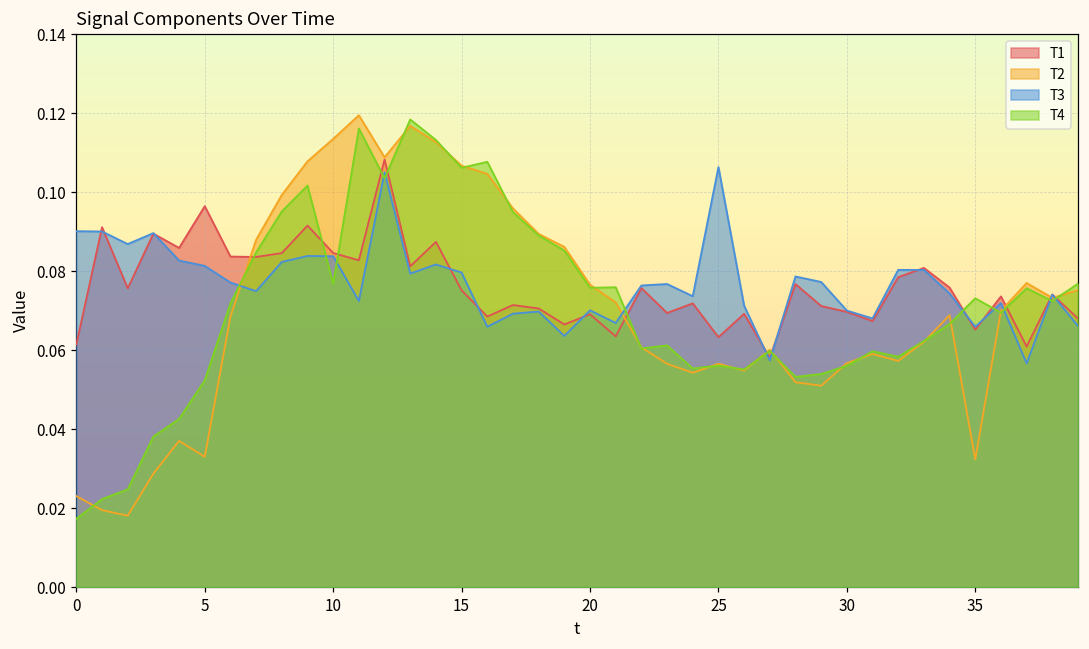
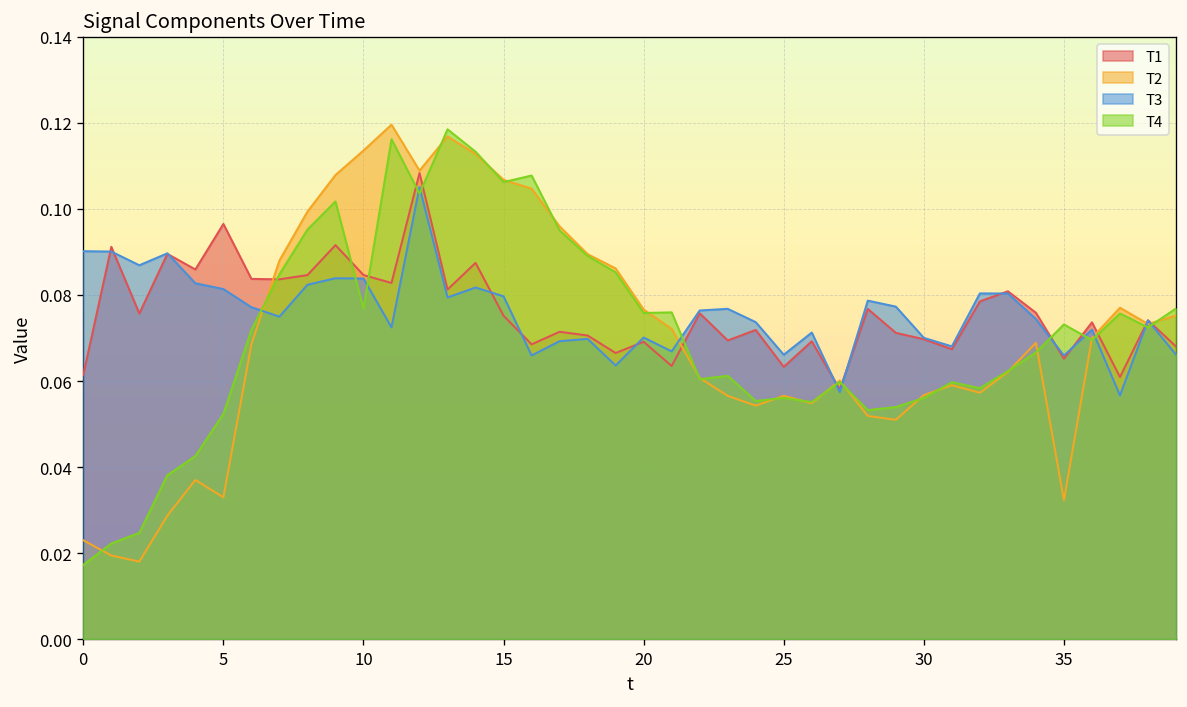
T3, 25: 0.106 -> 0.066
